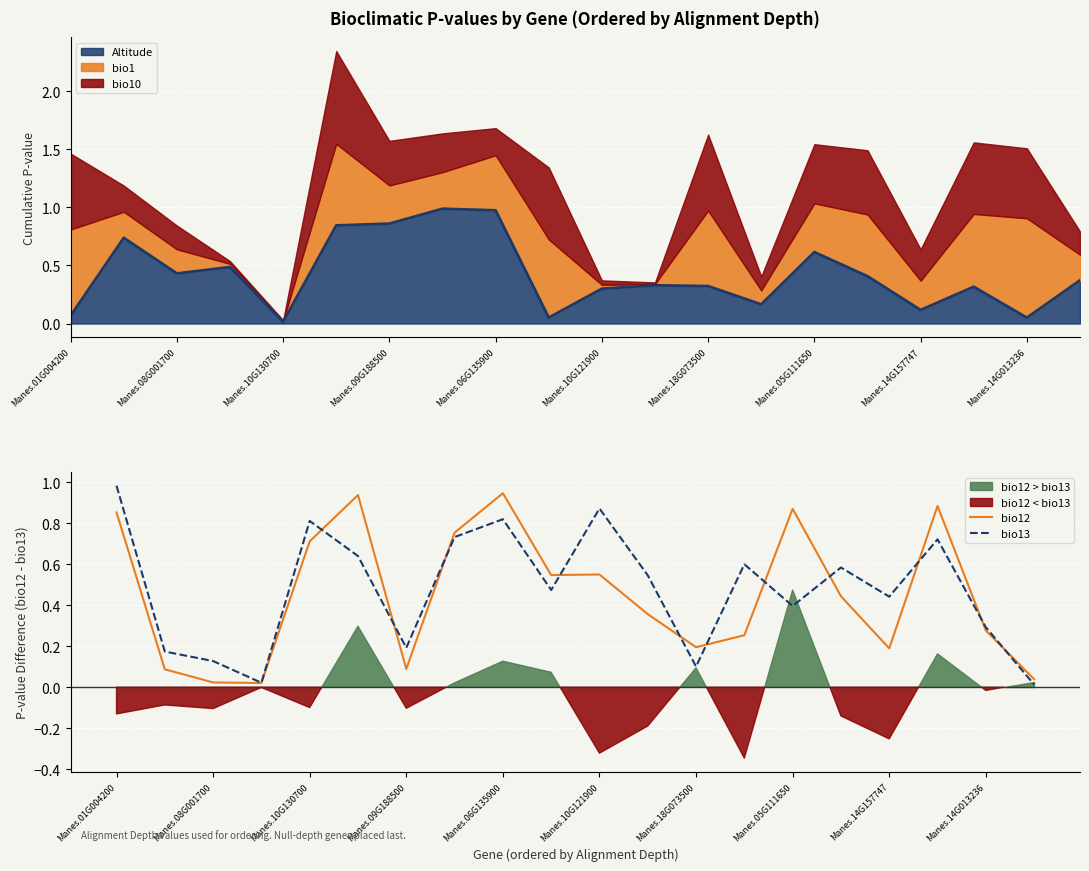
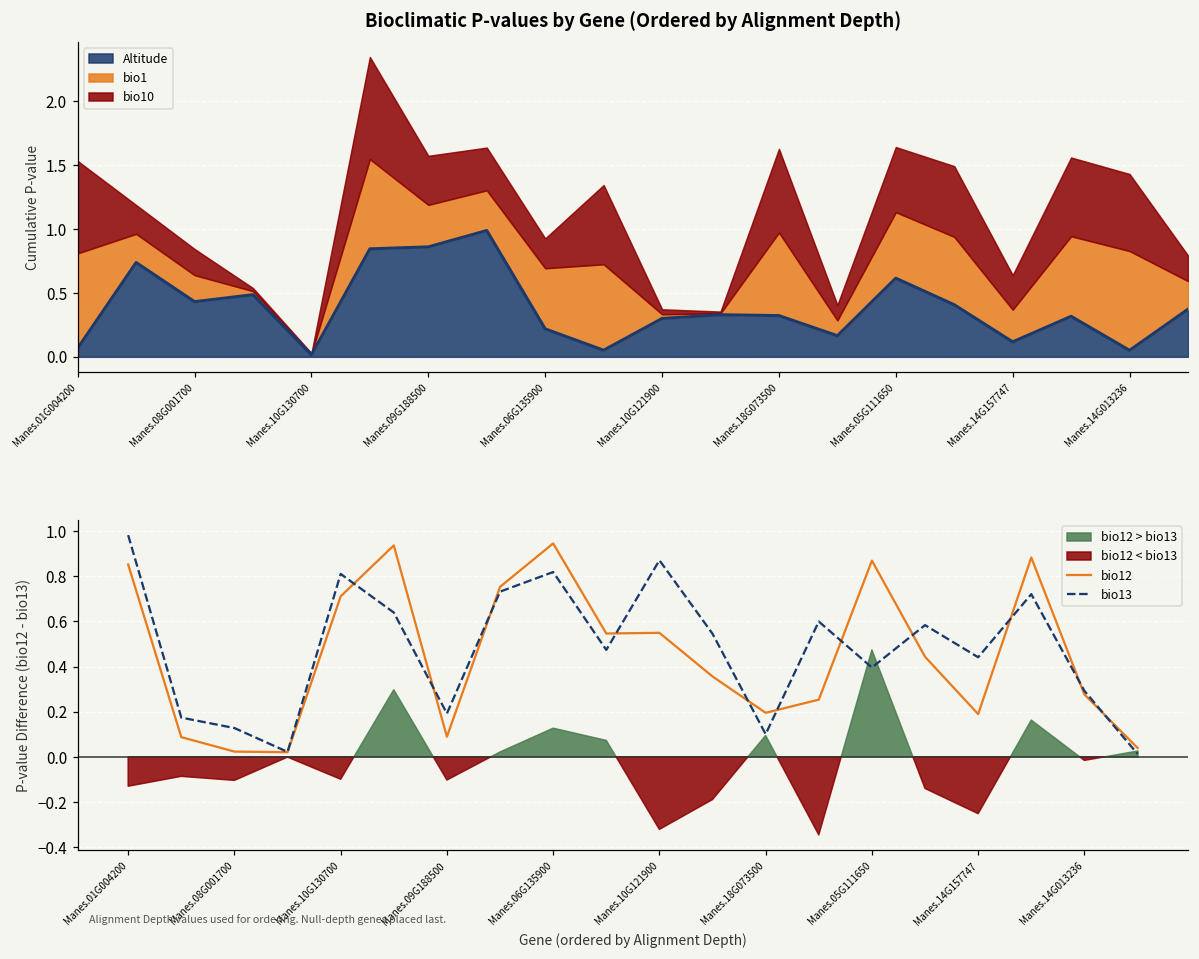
Bioclimatic P-values by Gene (Ordered by Alignment Depth), bio10, Manes.01G004200: 0.65 -> 0.72
Bioclimatic P-values by Gene (Ordered by Alignment Depth), Altitude, Manes.06G135900: 0.97 -> 0.22
Bioclimatic P-values by Gene (Ordered by Alignment Depth), bio1, Manes.05G111650: 0.42 -> 0.52
Bioclimatic P-values by Gene (Ordered by Alignment Depth), bio1, Manes.14G013236: 0.86 -> 0.78
